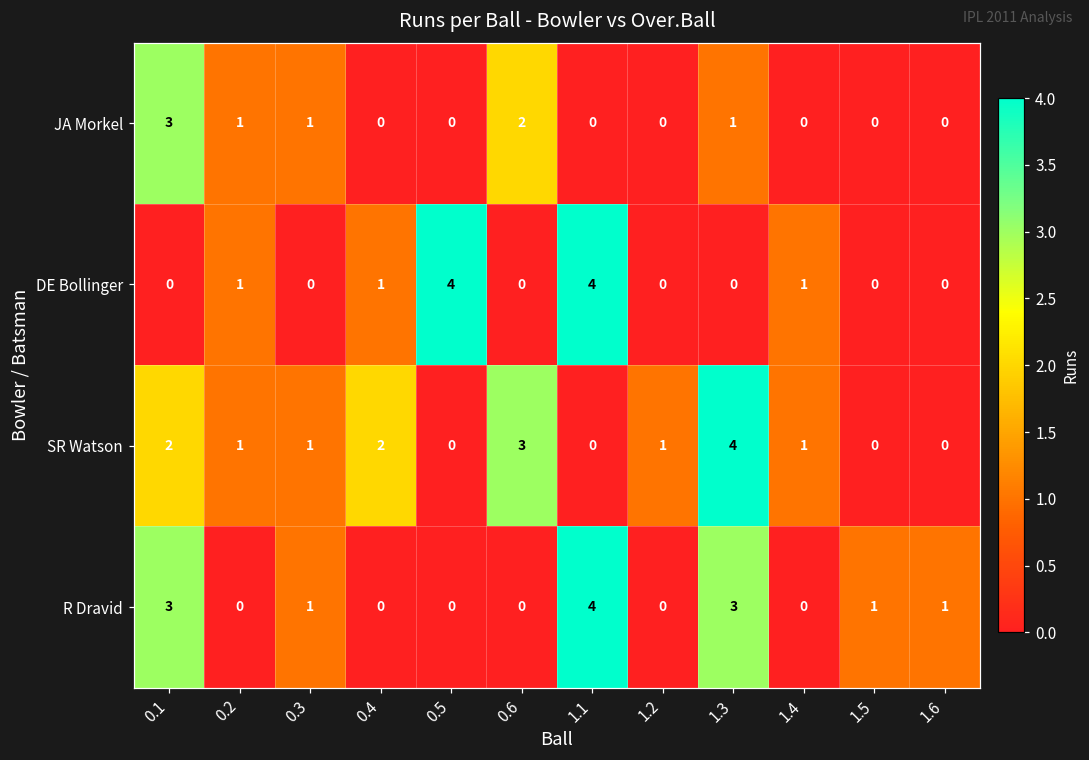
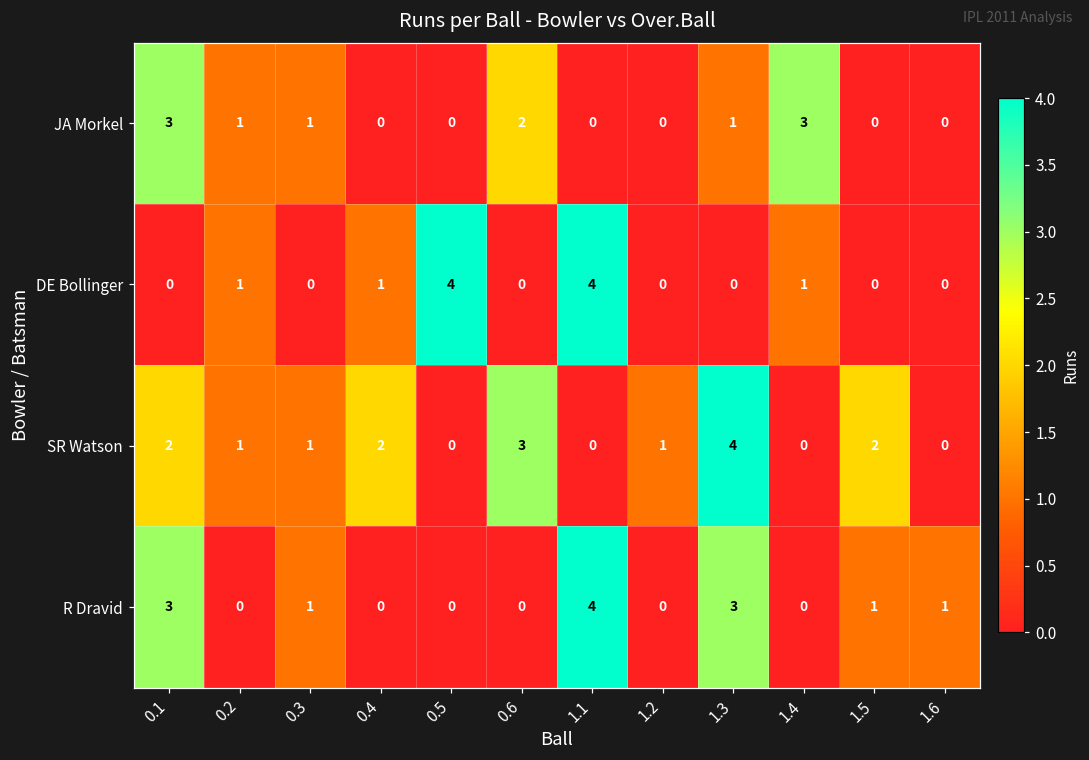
JA Morkel, 1.4: 0 -> 3
SR Watson, 1.4: 1 -> 0
SR Watson, 1.5: 0 -> 2
